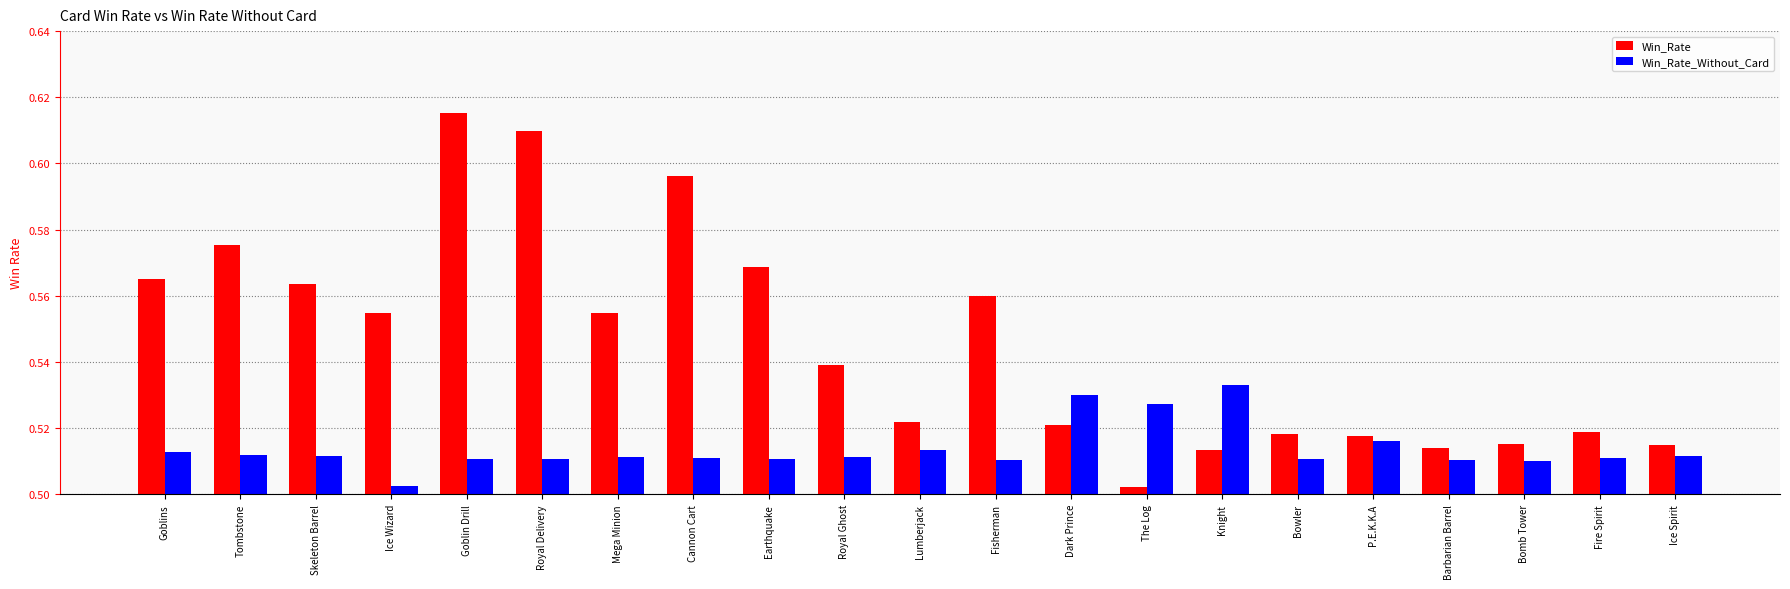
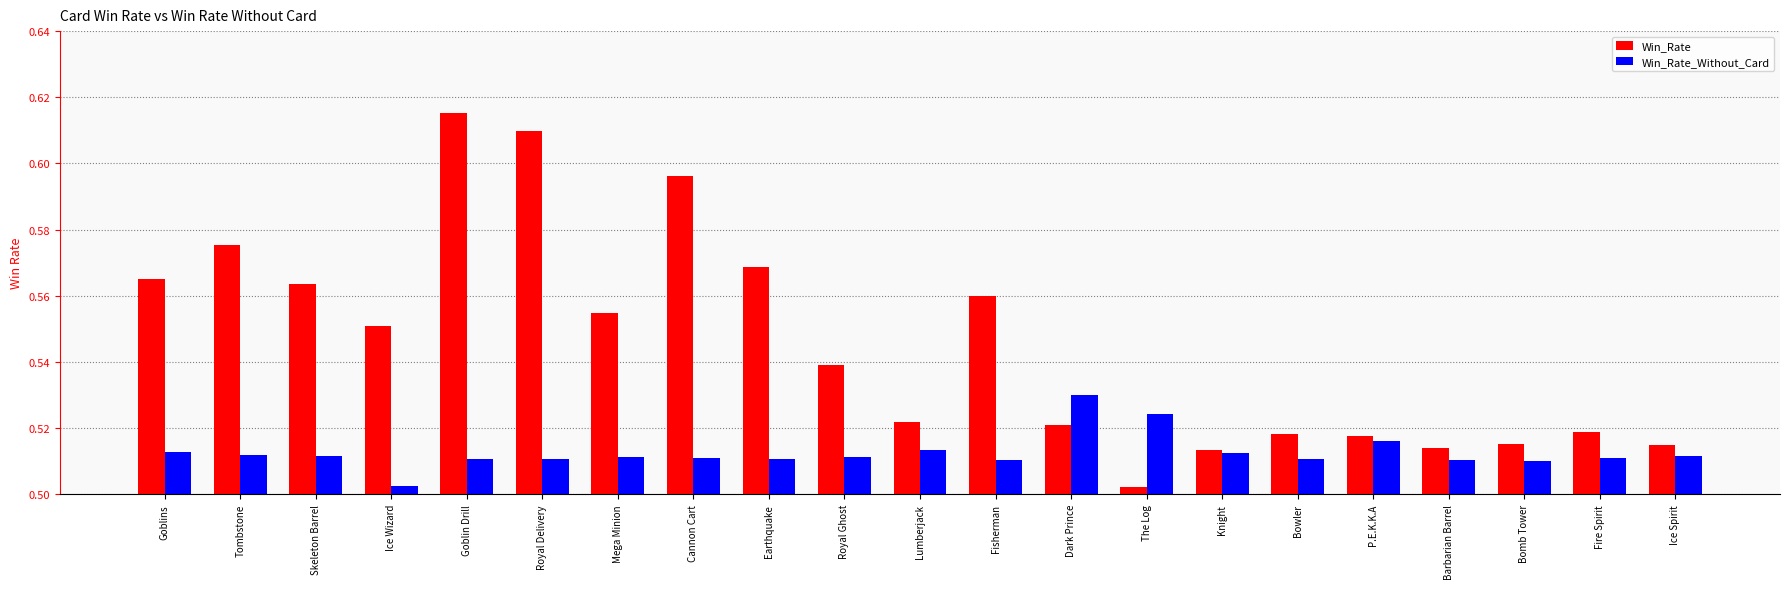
Win_Rate, Ice Wizard: 0.555 -> 0.551
Win_Rate_Without_Card, The Log: 0.527 -> 0.524
Win_Rate_Without_Card, Knight: 0.533 -> 0.513
